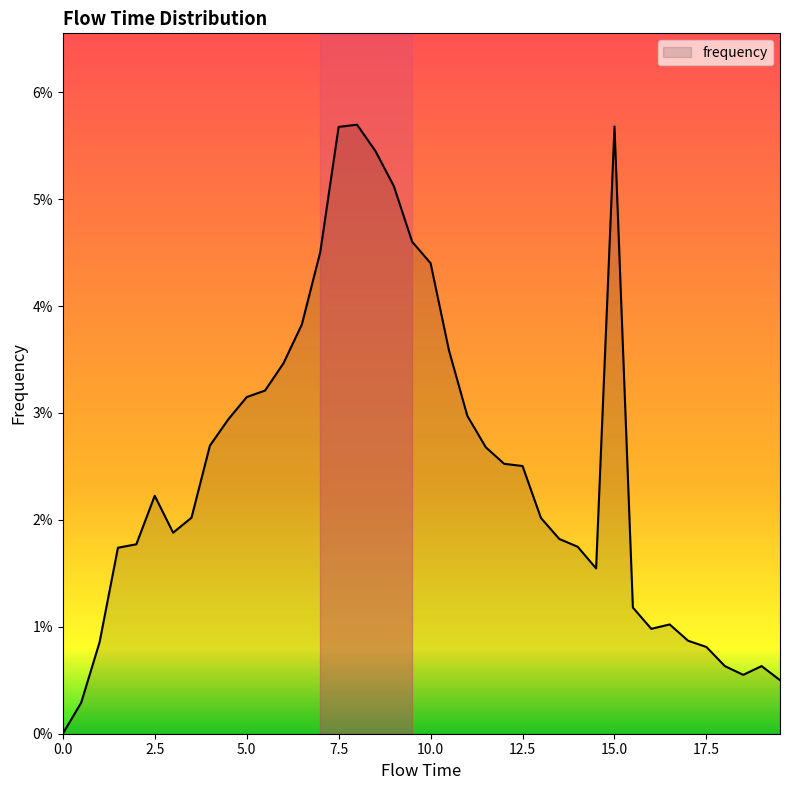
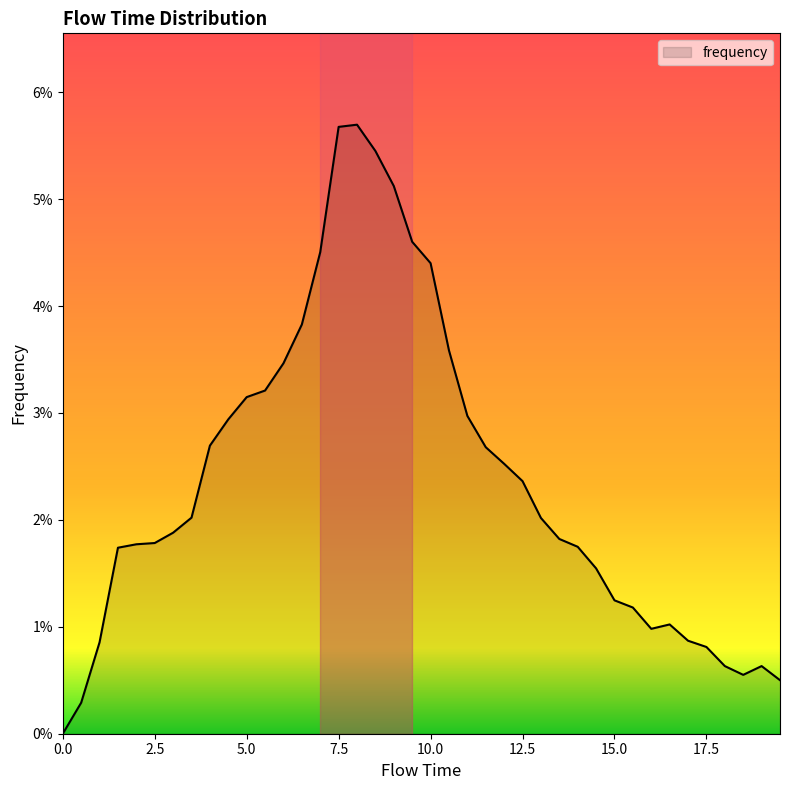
2.5: 2.23% -> 1.78%
12.5: 2.50% -> 2.36%
15.0: 5.68% -> 1.25%
